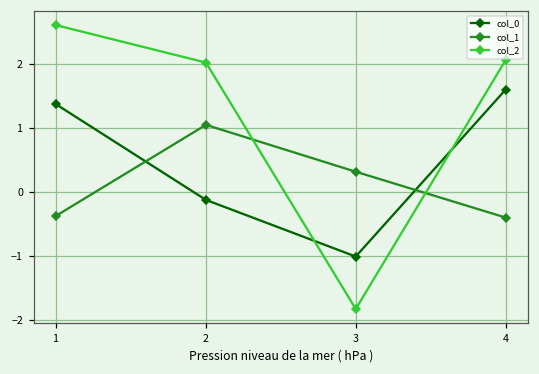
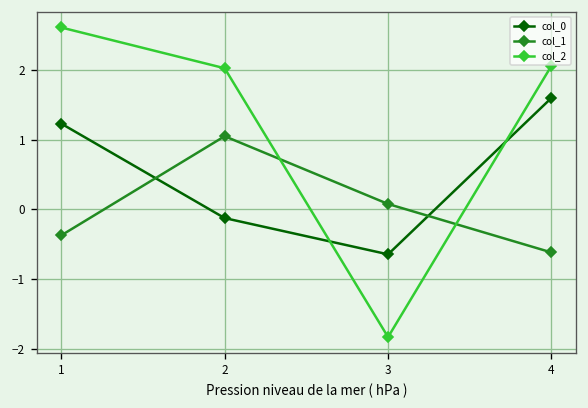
col_0, 1: 1.4 -> 1.2
col_0, 3: -1.0 -> -0.6
col_1, 3: 0.3 -> 0.1
col_1, 4: -0.4 -> -0.6
